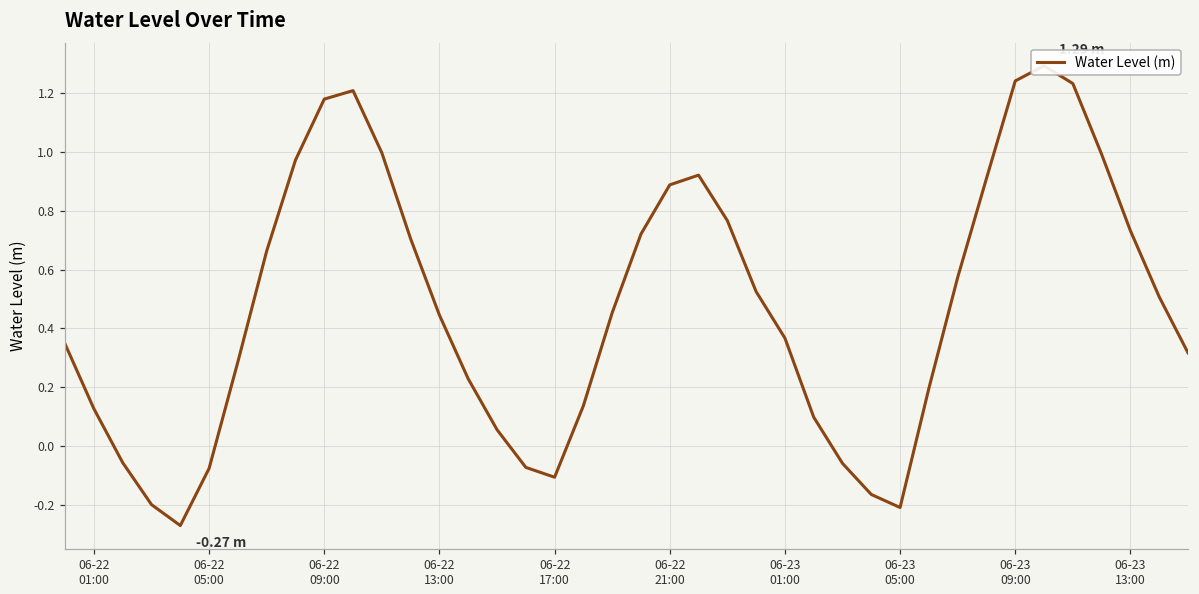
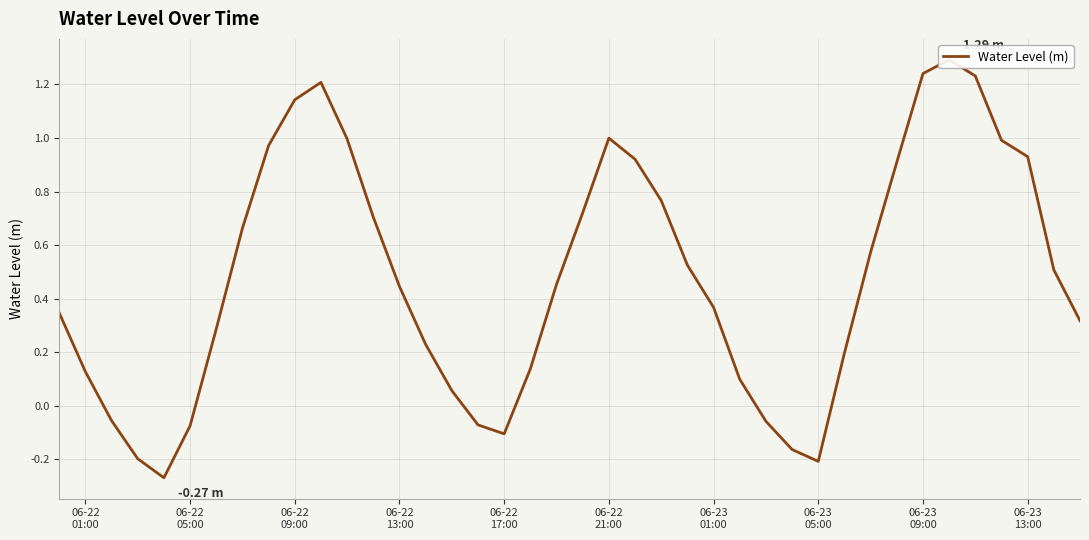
06-22 09:00: 1.18 -> 1.14
06-22 21:00: 0.89 -> 1.00
06-23 13:00: 0.73 -> 0.93
